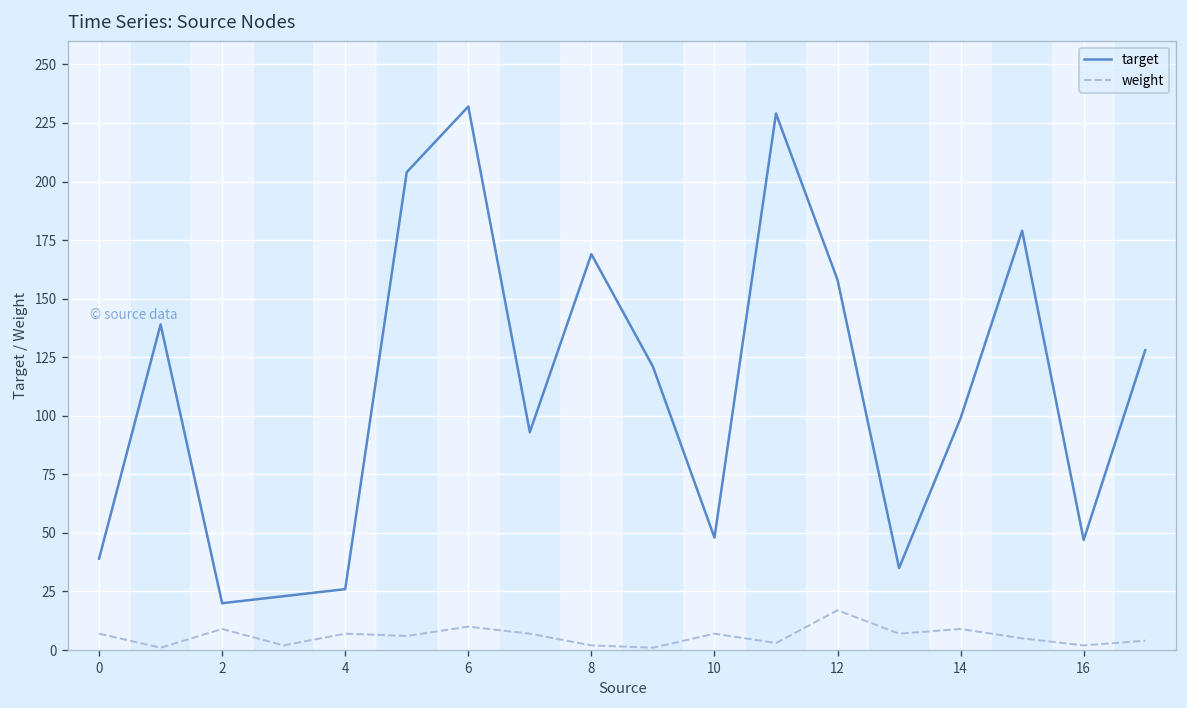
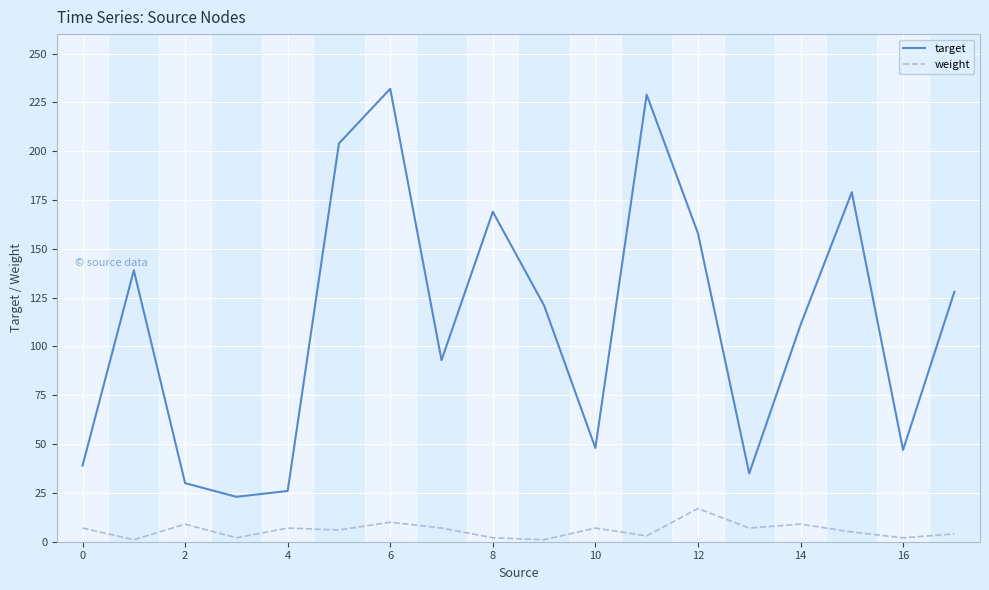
target, 2: 20 -> 30
target, 14: 99 -> 111
